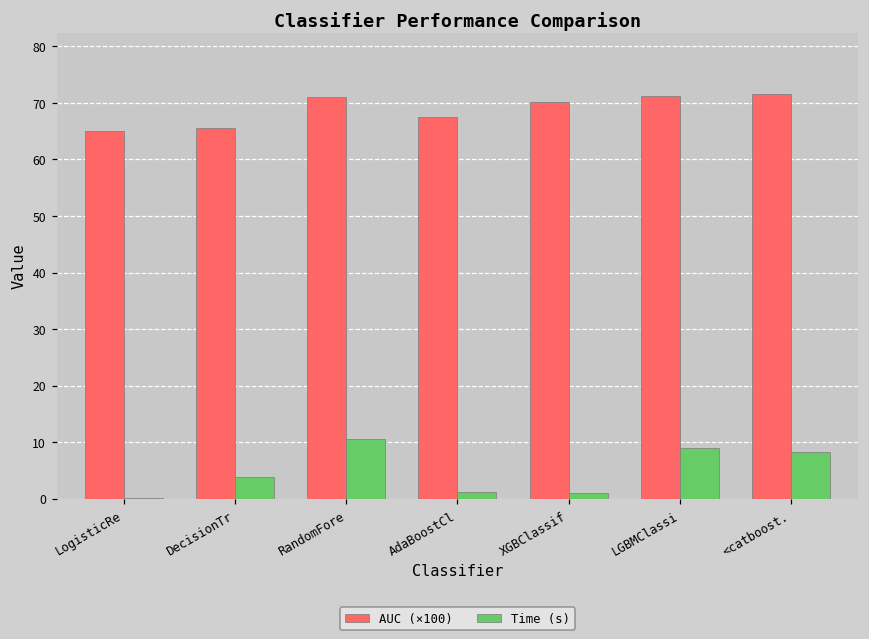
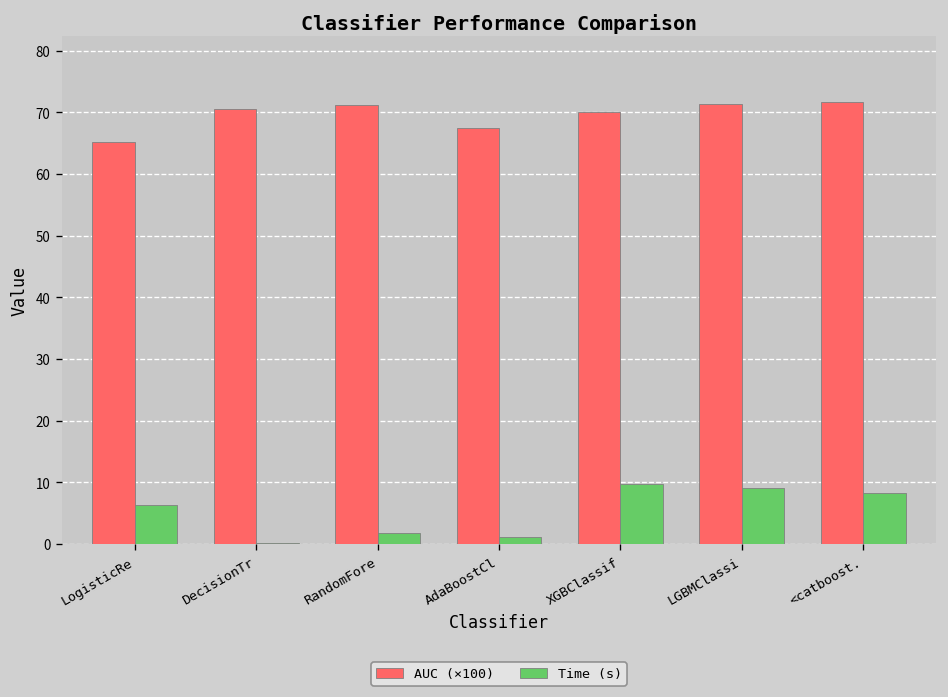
Time (s), LogisticRe: 0 -> 6
AUC (×100), DecisionTr: 66 -> 71
Time (s), DecisionTr: 4 -> 0
Time (s), RandomFore: 11 -> 2
Time (s), XGBClassif: 1 -> 10
